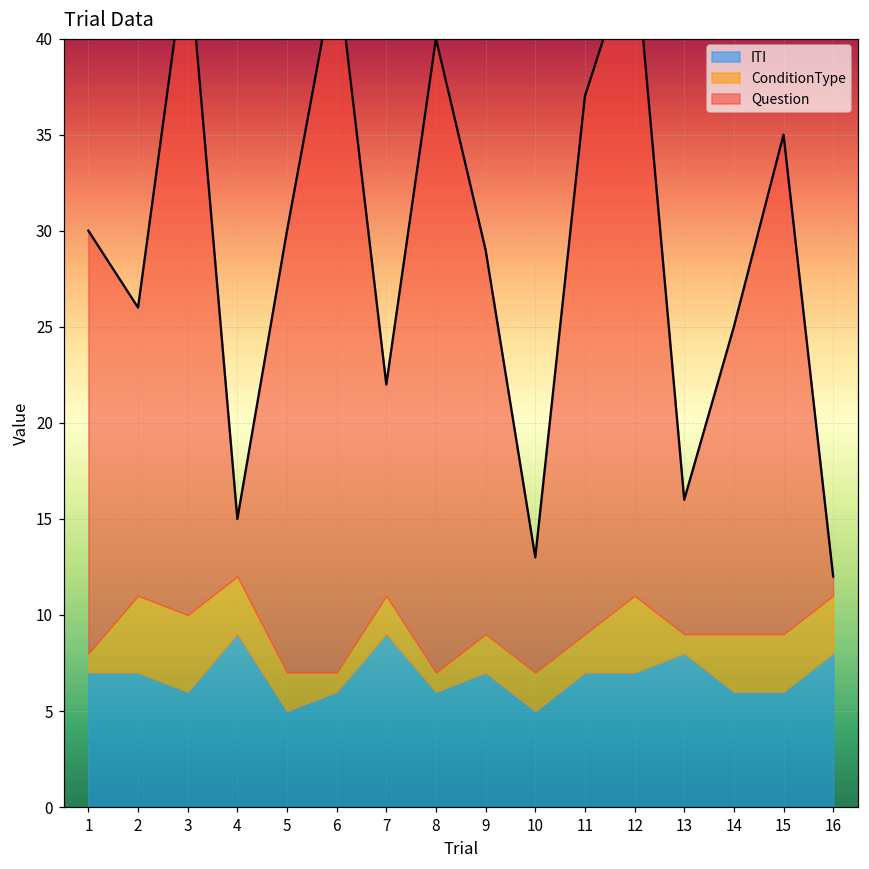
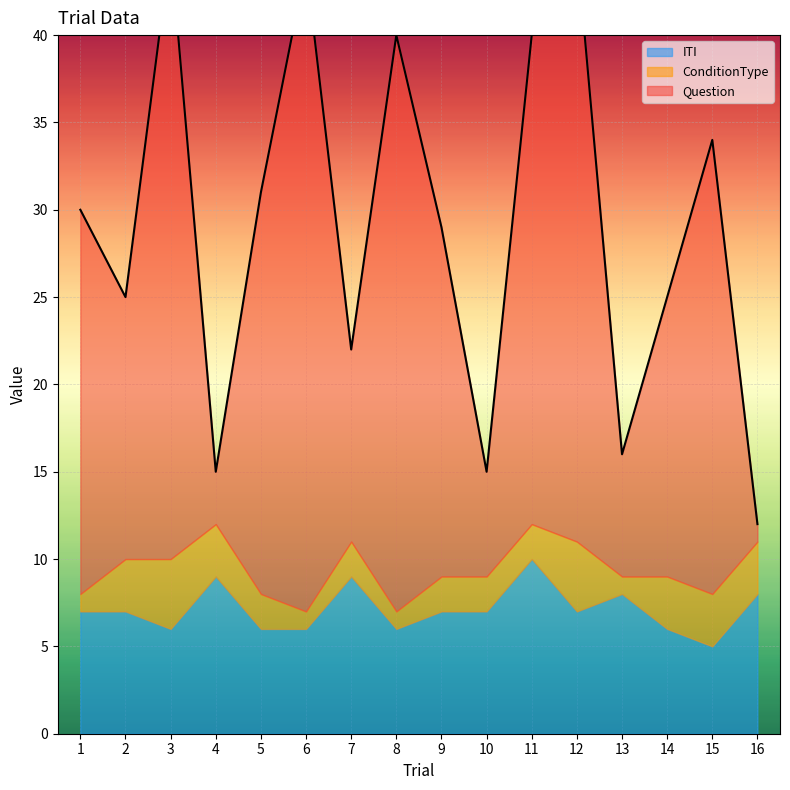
ConditionType, 2: 4 -> 3
ITI, 5: 5 -> 6
ITI, 10: 5 -> 7
ITI, 11: 7 -> 10
ITI, 15: 6 -> 5
